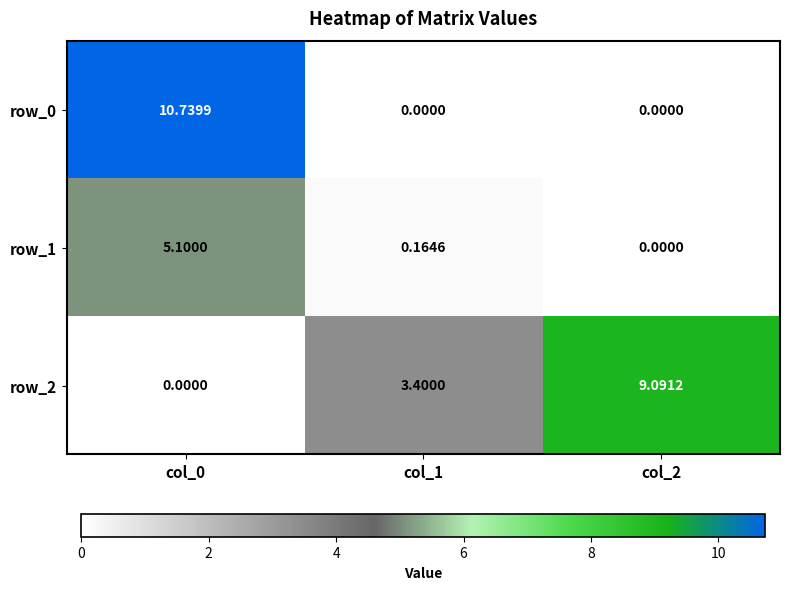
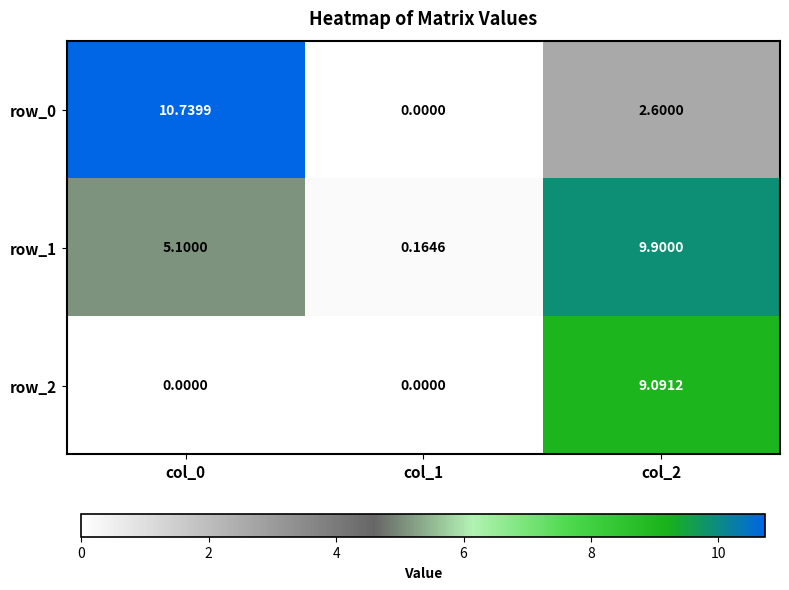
row_0, col_2: 0.0000 -> 2.6000
row_1, col_2: 0.0000 -> 9.9000
row_2, col_1: 3.4000 -> 0.0000
